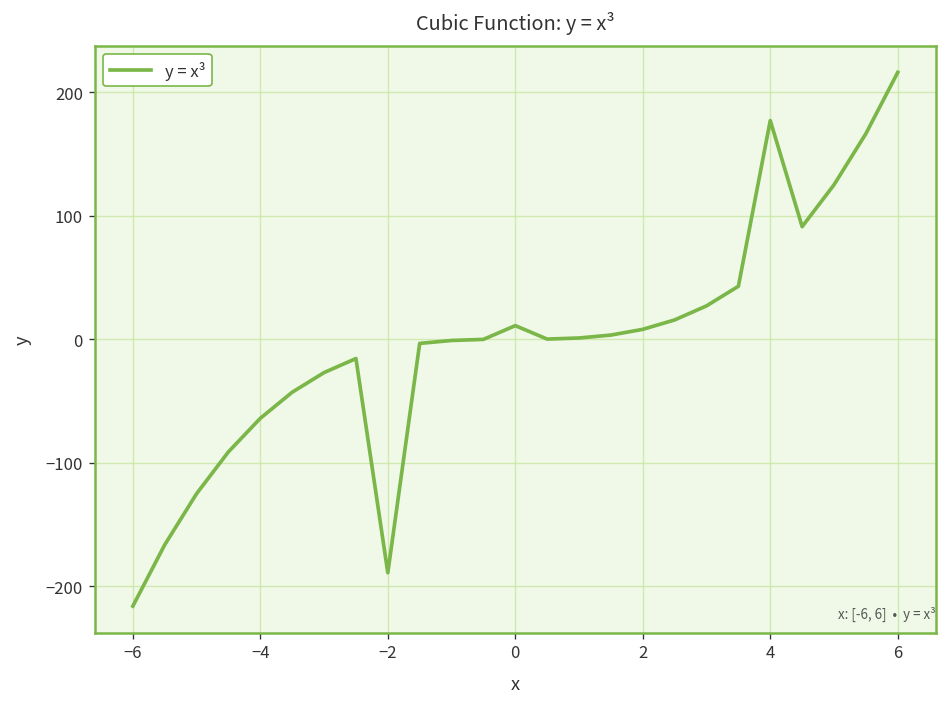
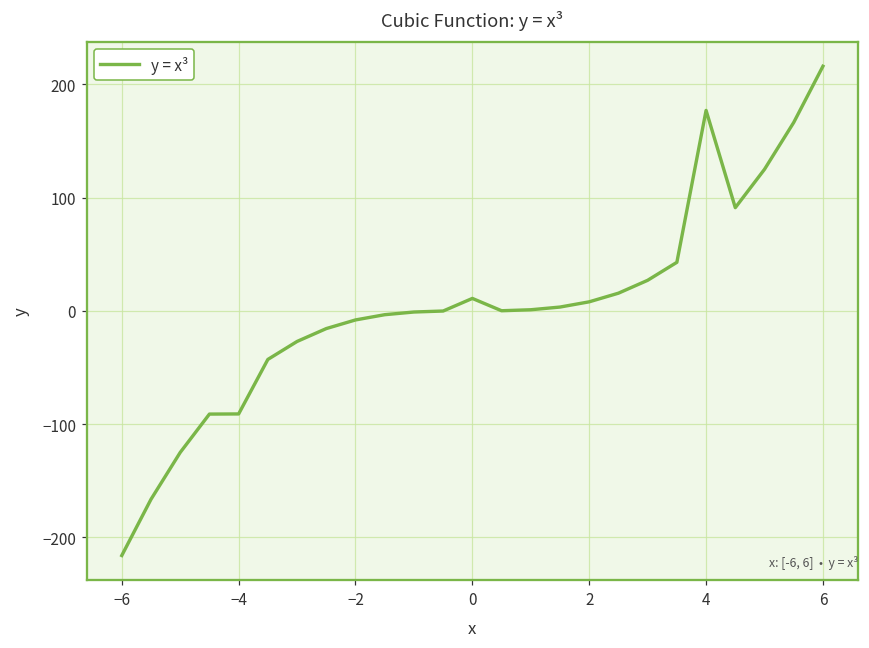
−4: -64 -> -91
−2: -189 -> -8
